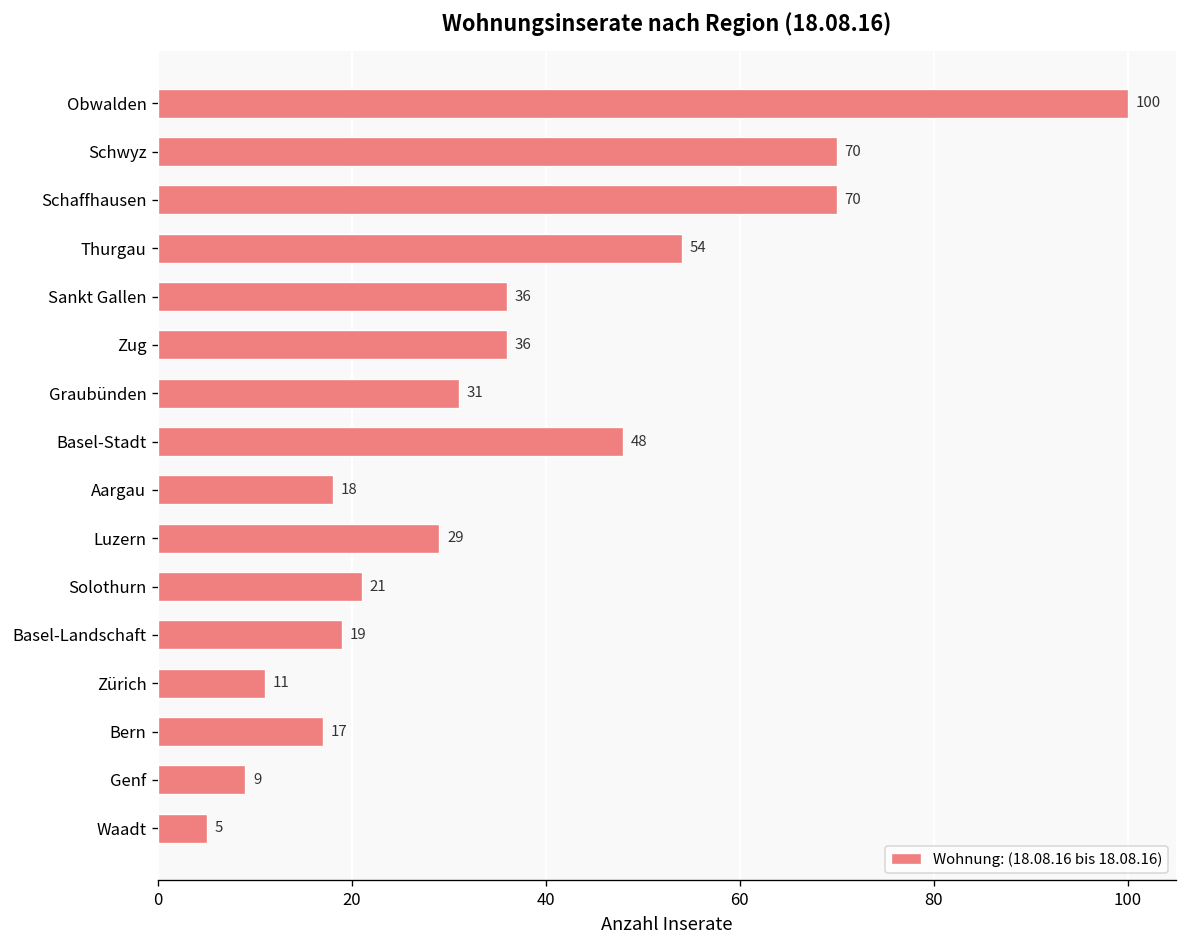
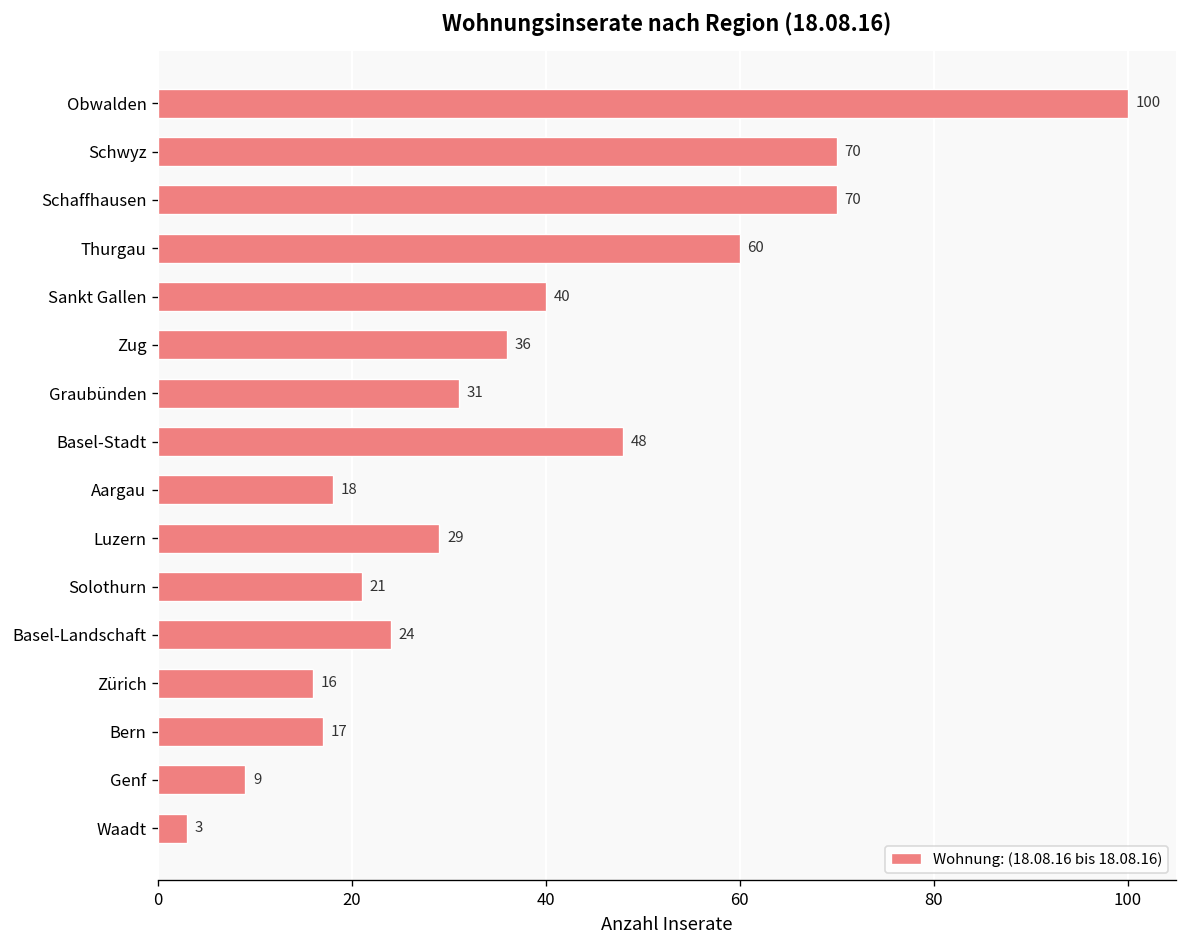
Thurgau: 54 -> 60
Sankt Gallen: 36 -> 40
Basel-Landschaft: 19 -> 24
Zürich: 11 -> 16
Waadt: 5 -> 3
